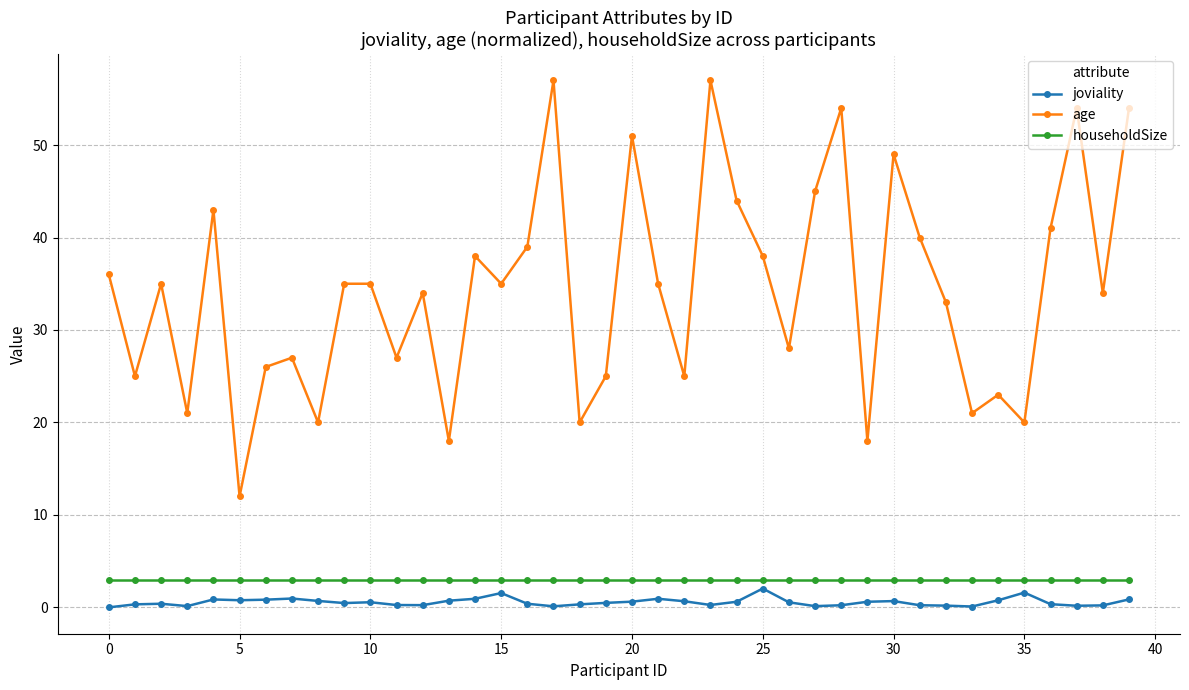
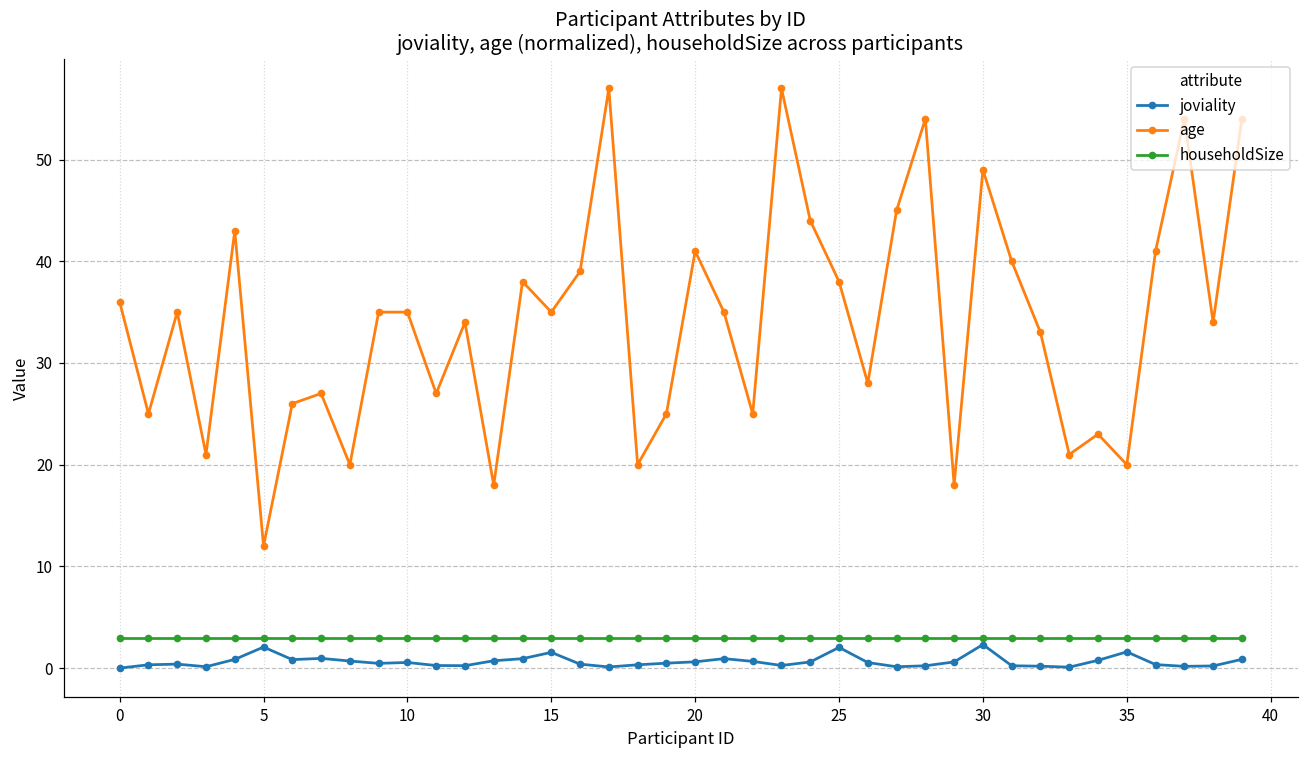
joviality, 5: 1 -> 2
age, 20: 51 -> 41
joviality, 30: 1 -> 2
